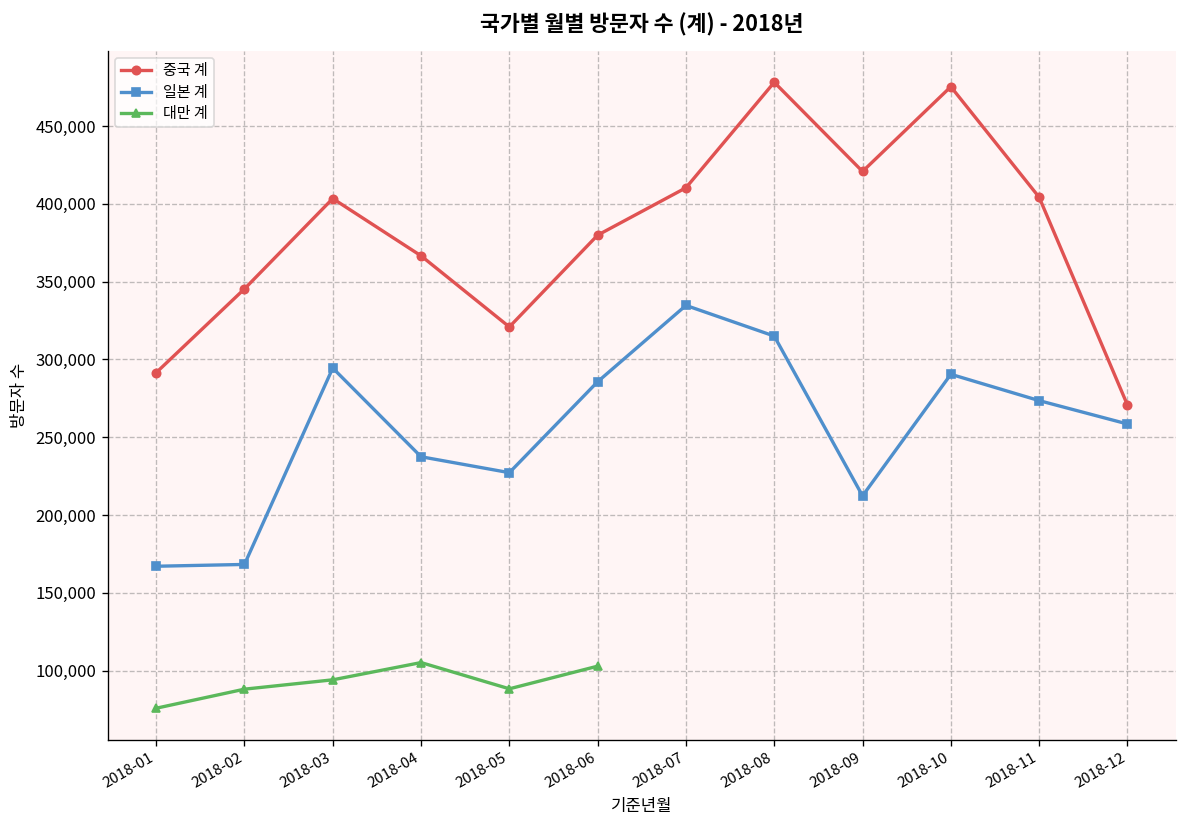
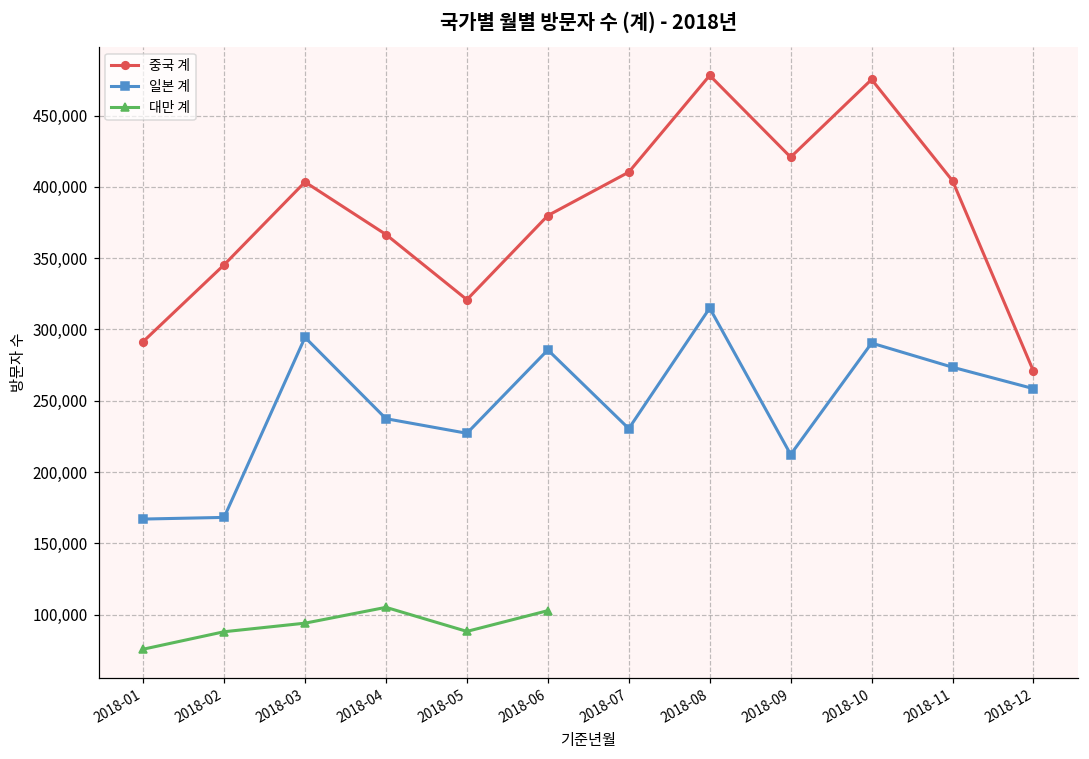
일본 계, 2018-07: 335,000 -> 231,000
